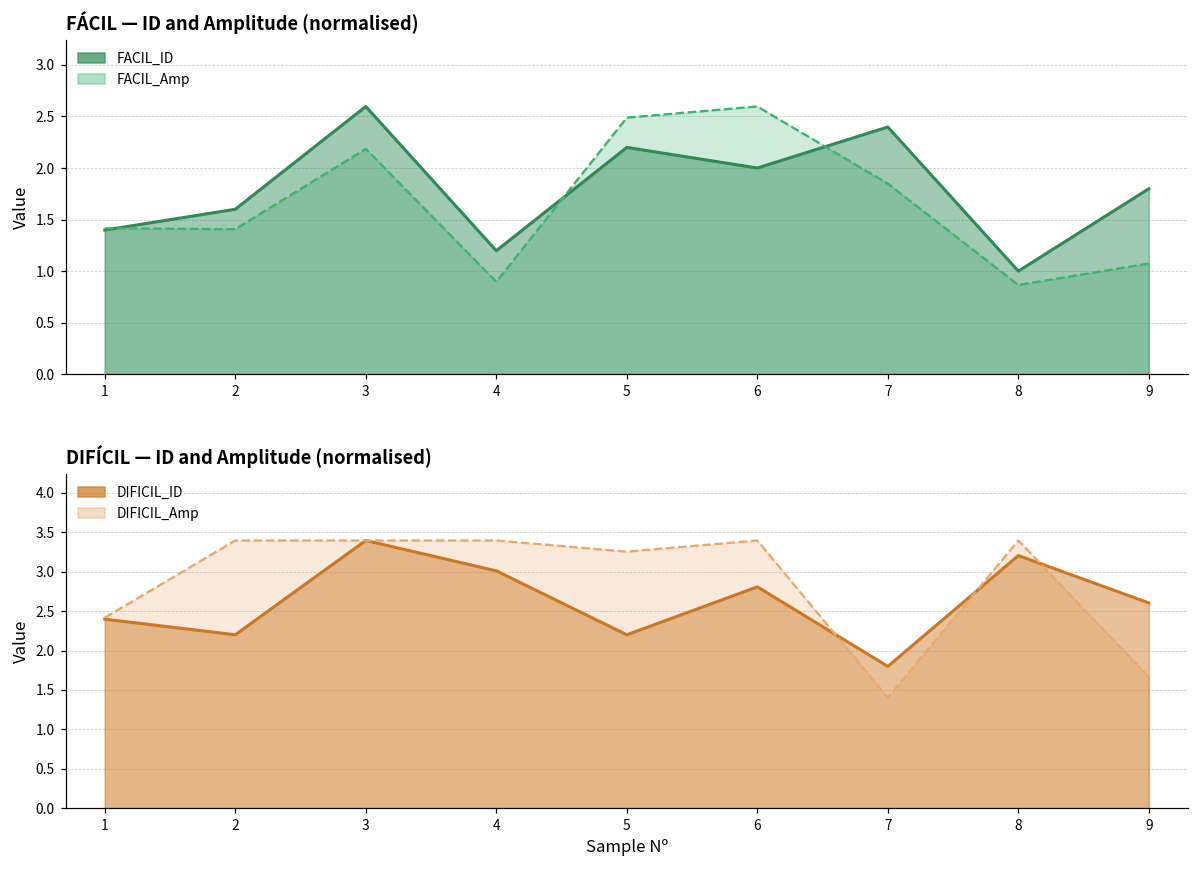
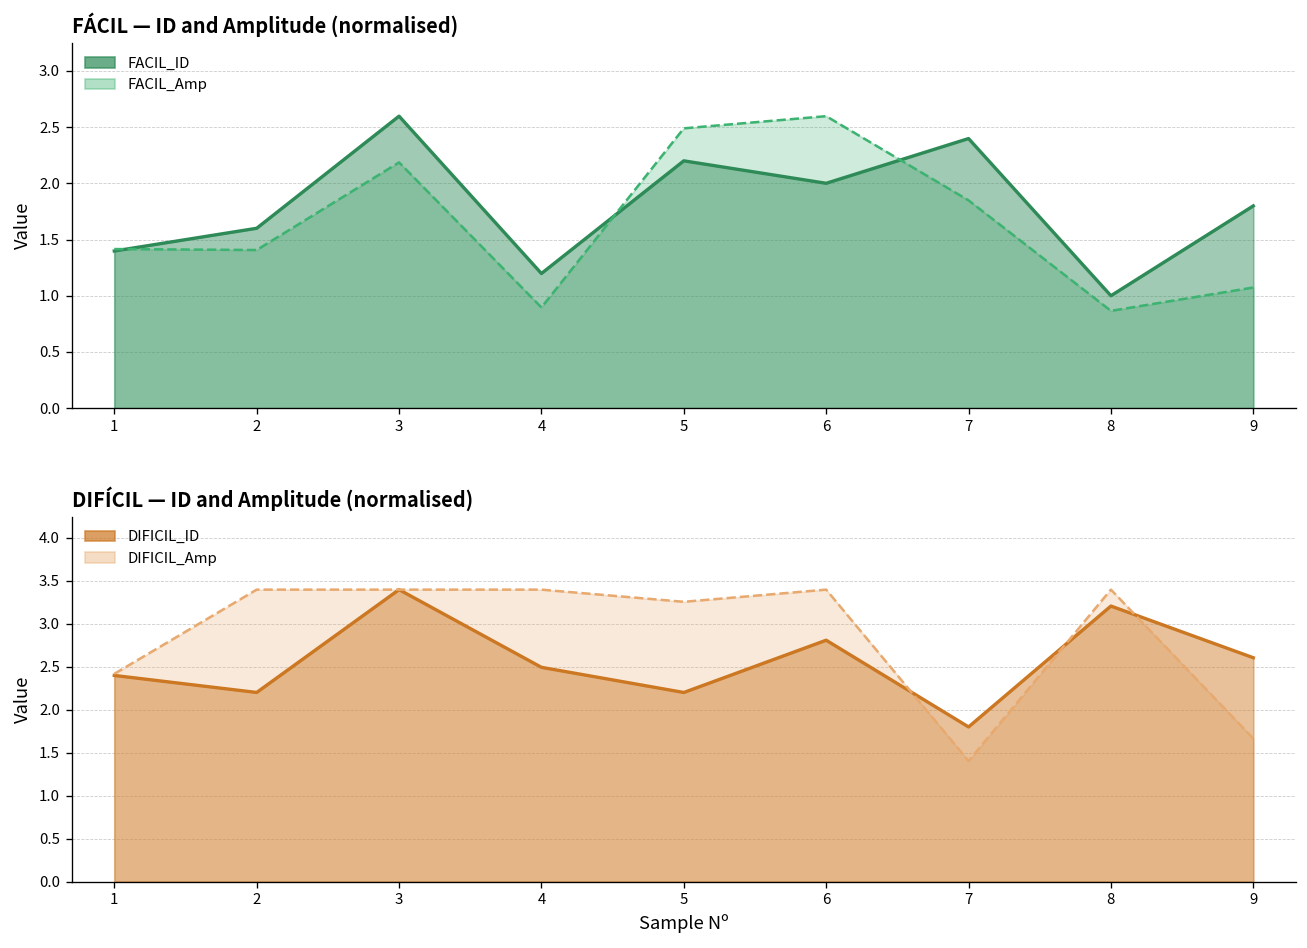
DIFÍCIL — ID and Amplitude (normalised), DIFICIL_ID, 4: 3.0 -> 2.5
